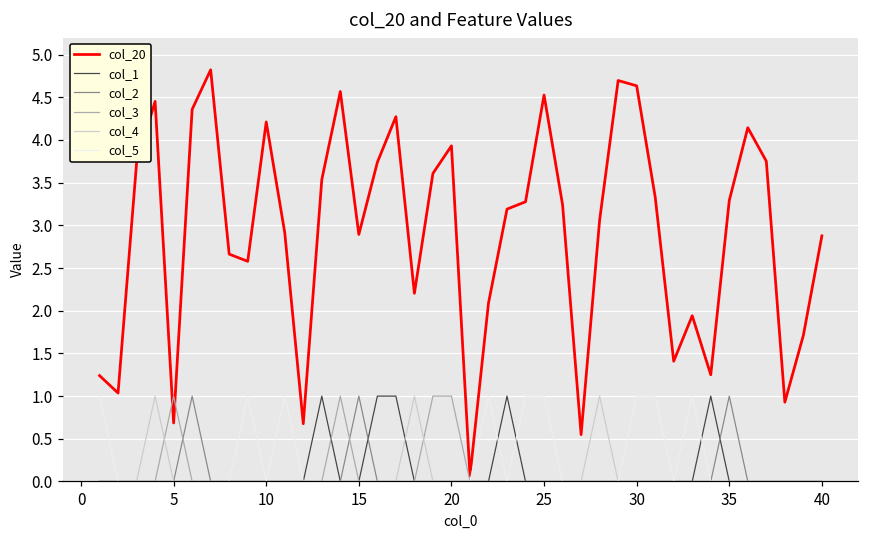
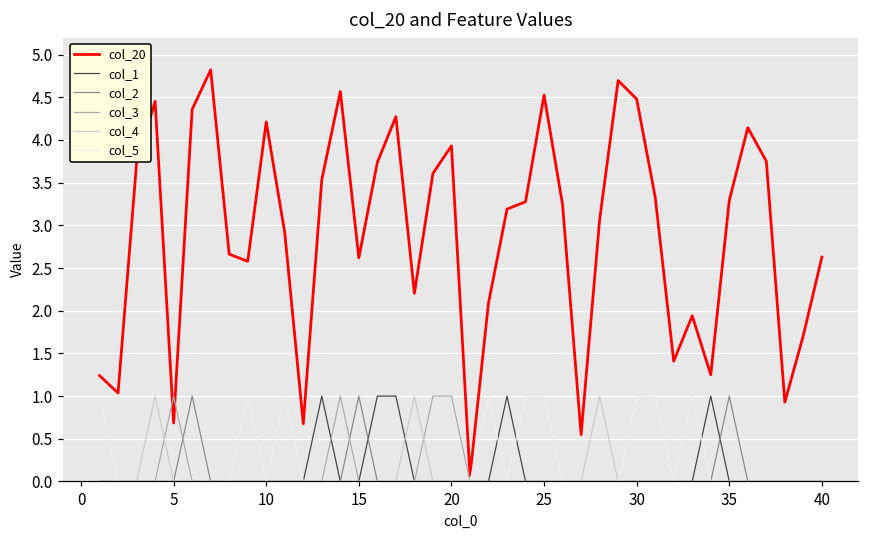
col_20, 15: 2.9 -> 2.6
col_20, 30: 4.6 -> 4.5
col_20, 40: 2.9 -> 2.6
